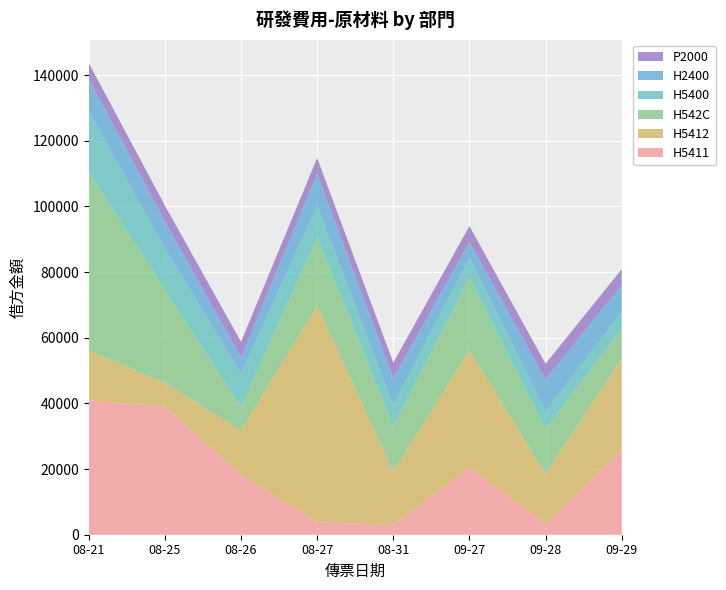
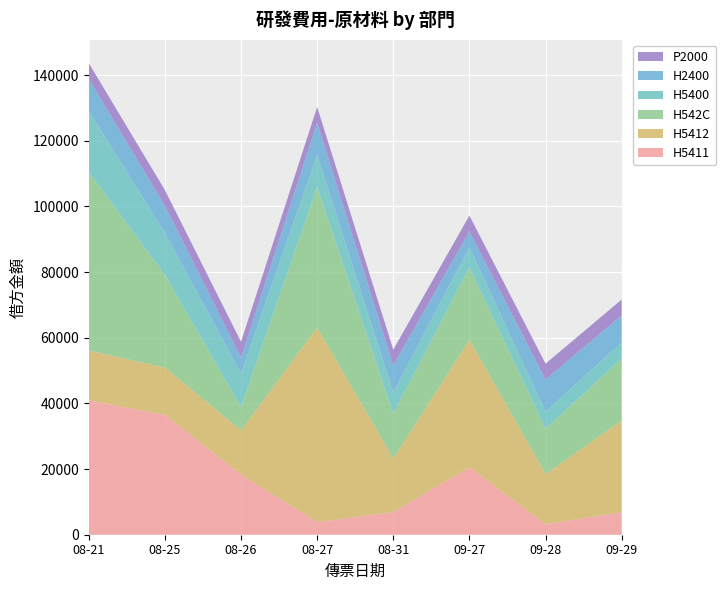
H5411, 08-25: 39000 -> 36000
H5412, 08-25: 7000 -> 14000
H5412, 08-27: 66000 -> 59000
H542C, 08-27: 21000 -> 43000
H5411, 08-31: 3000 -> 7000
H5412, 09-27: 36000 -> 39000
H5411, 09-29: 26000 -> 7000
H542C, 09-29: 9000 -> 19000
